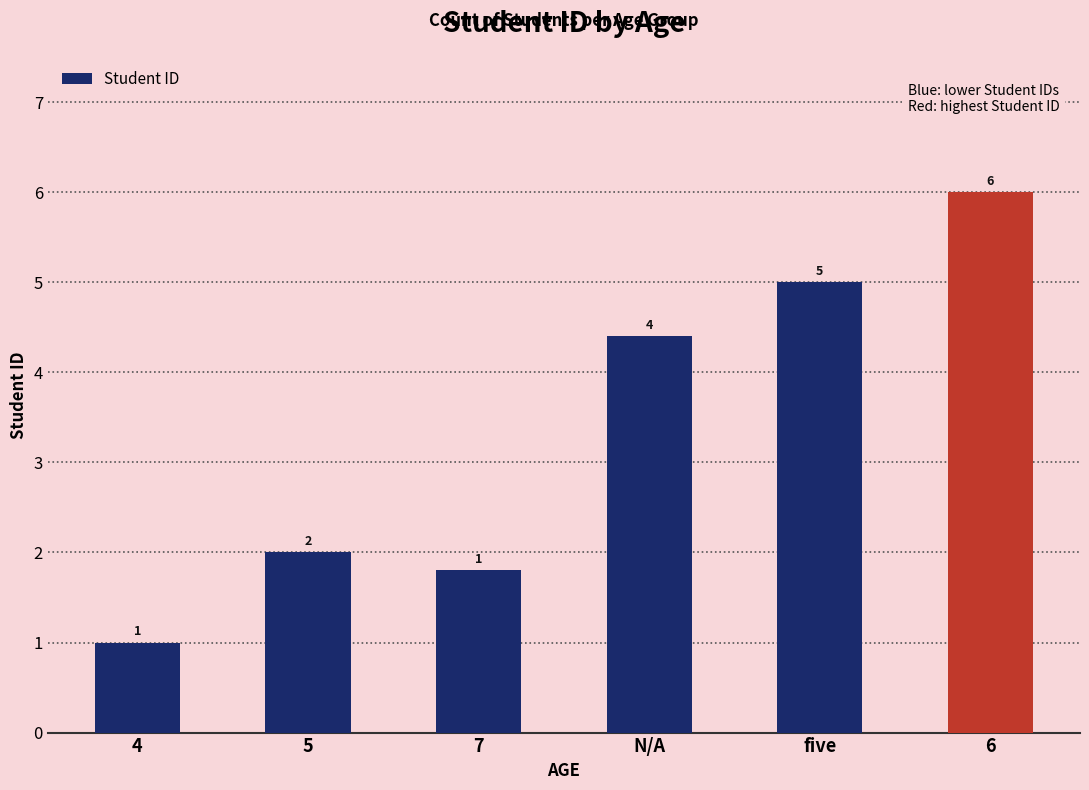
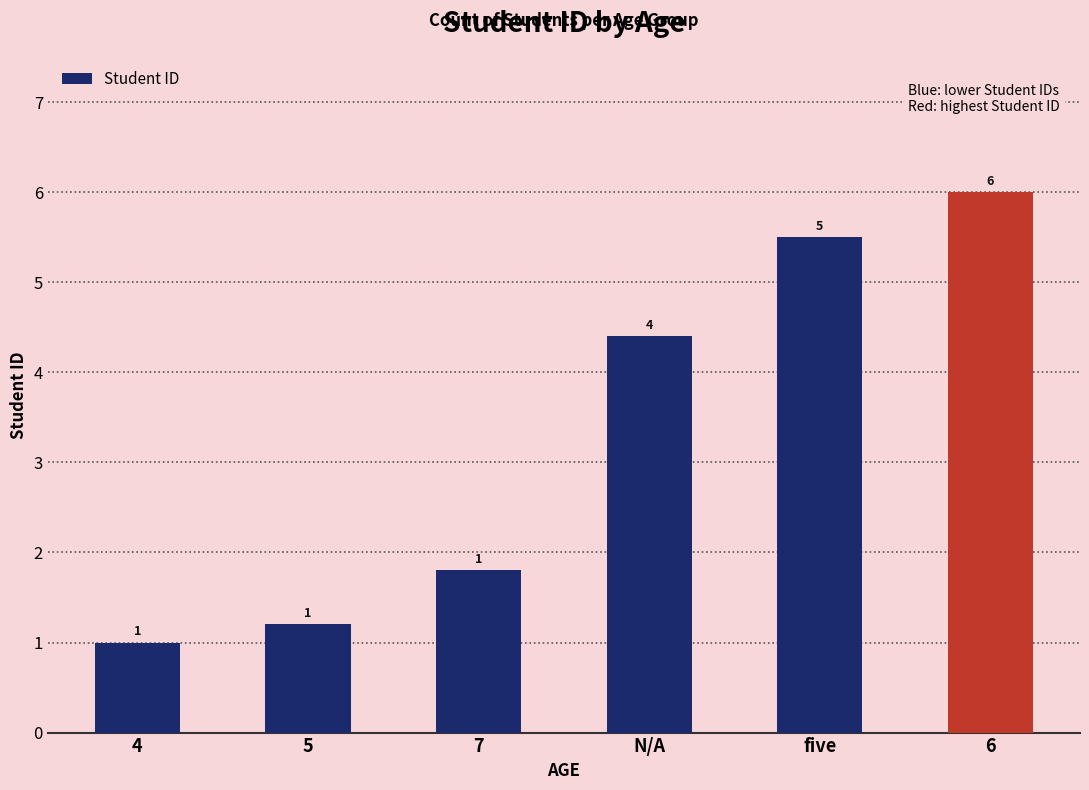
5: 2 -> 1
five: 5.0 -> 5.5
